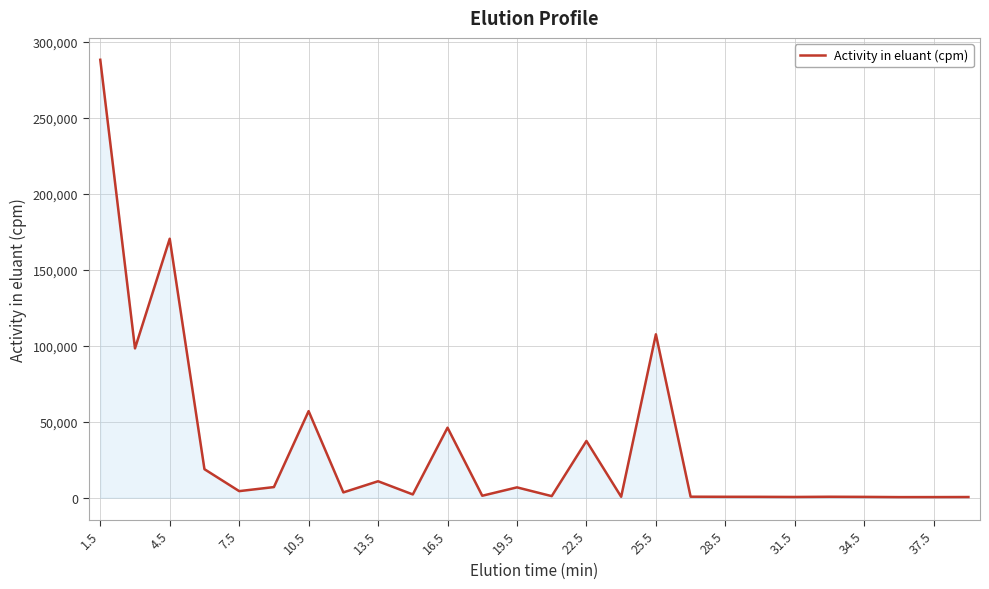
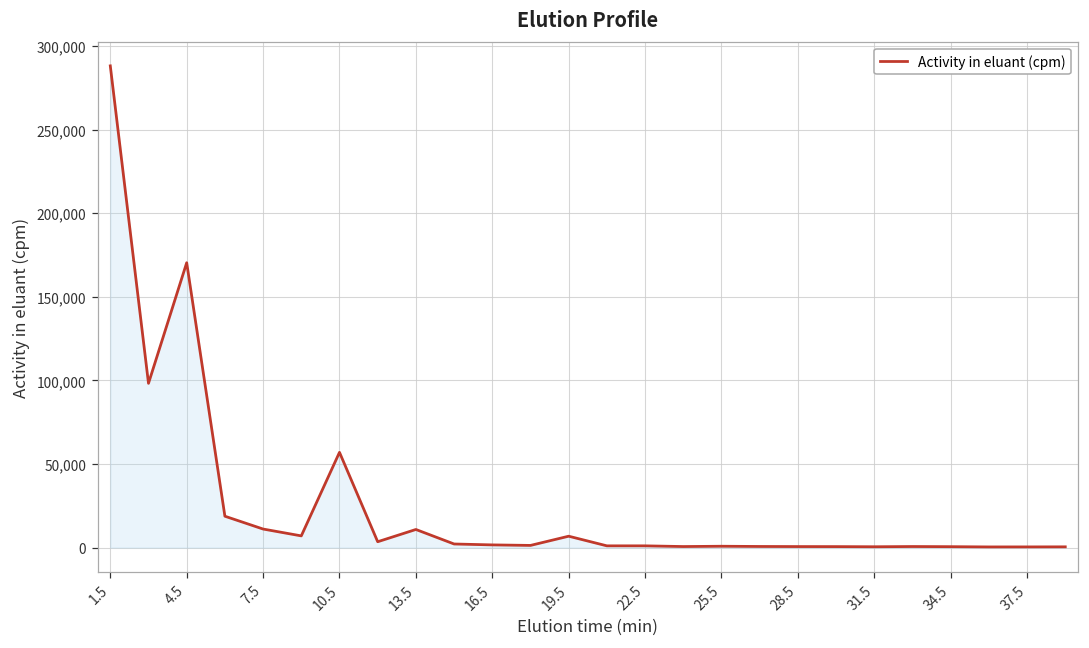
7.5: 4,000 -> 11,000
16.5: 46,000 -> 2,000
22.5: 37,000 -> 1,000
25.5: 107,000 -> 1,000
